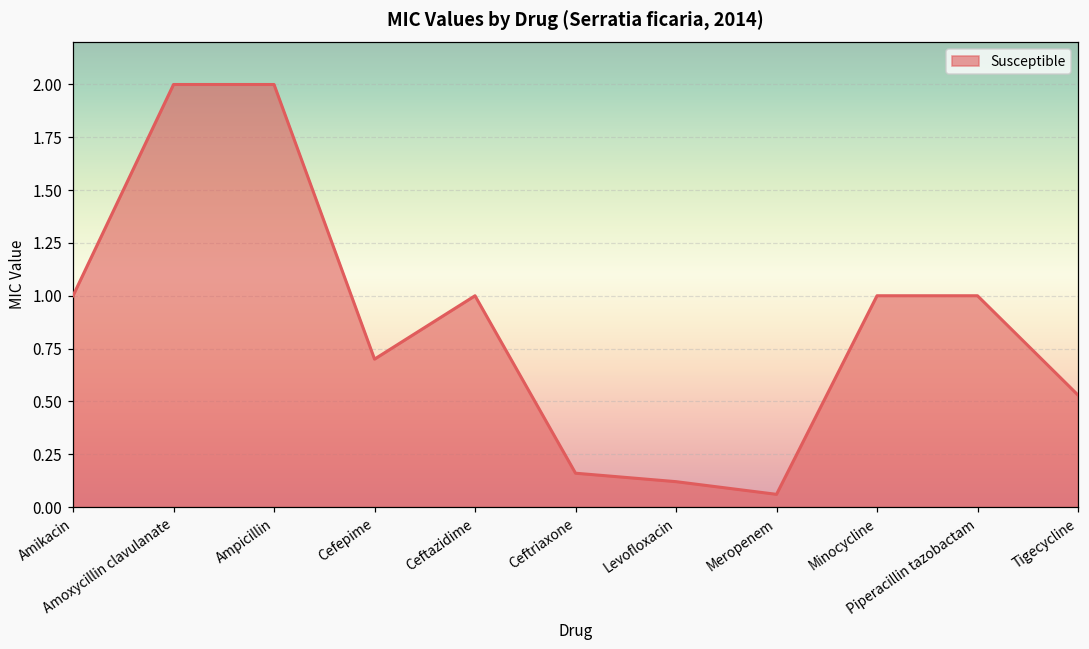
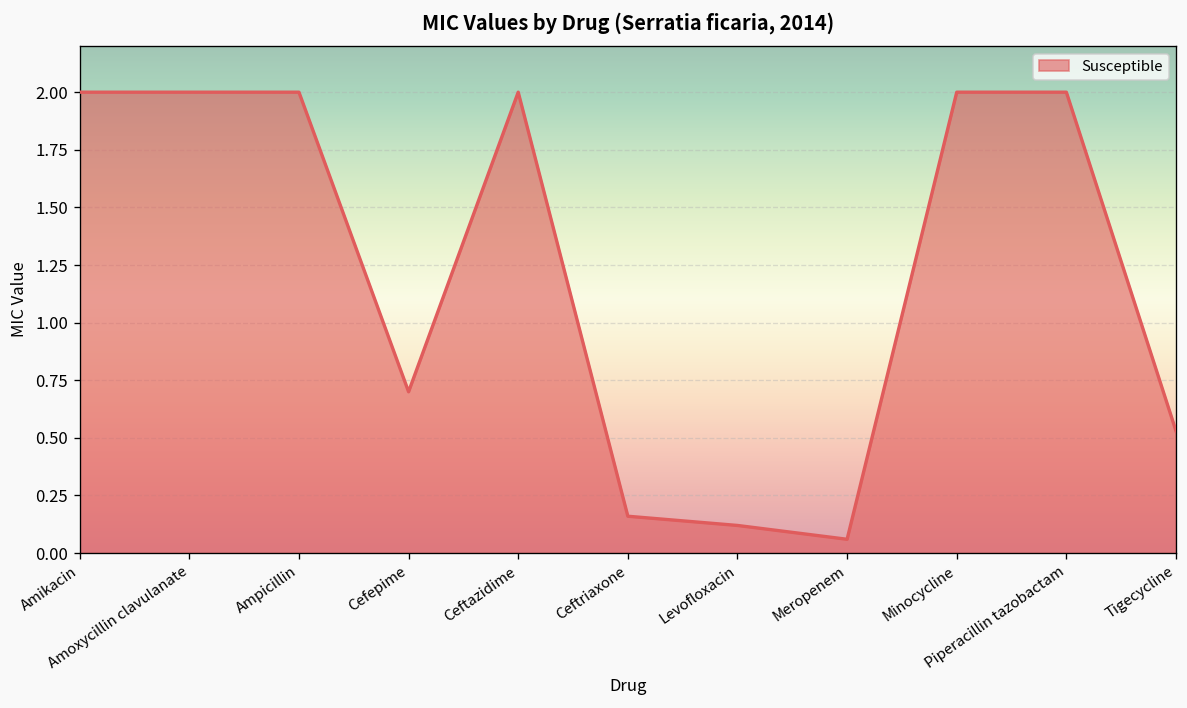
Amikacin: 1 -> 2
Ceftazidime: 1 -> 2
Minocycline: 1 -> 2
Piperacillin tazobactam: 1 -> 2
